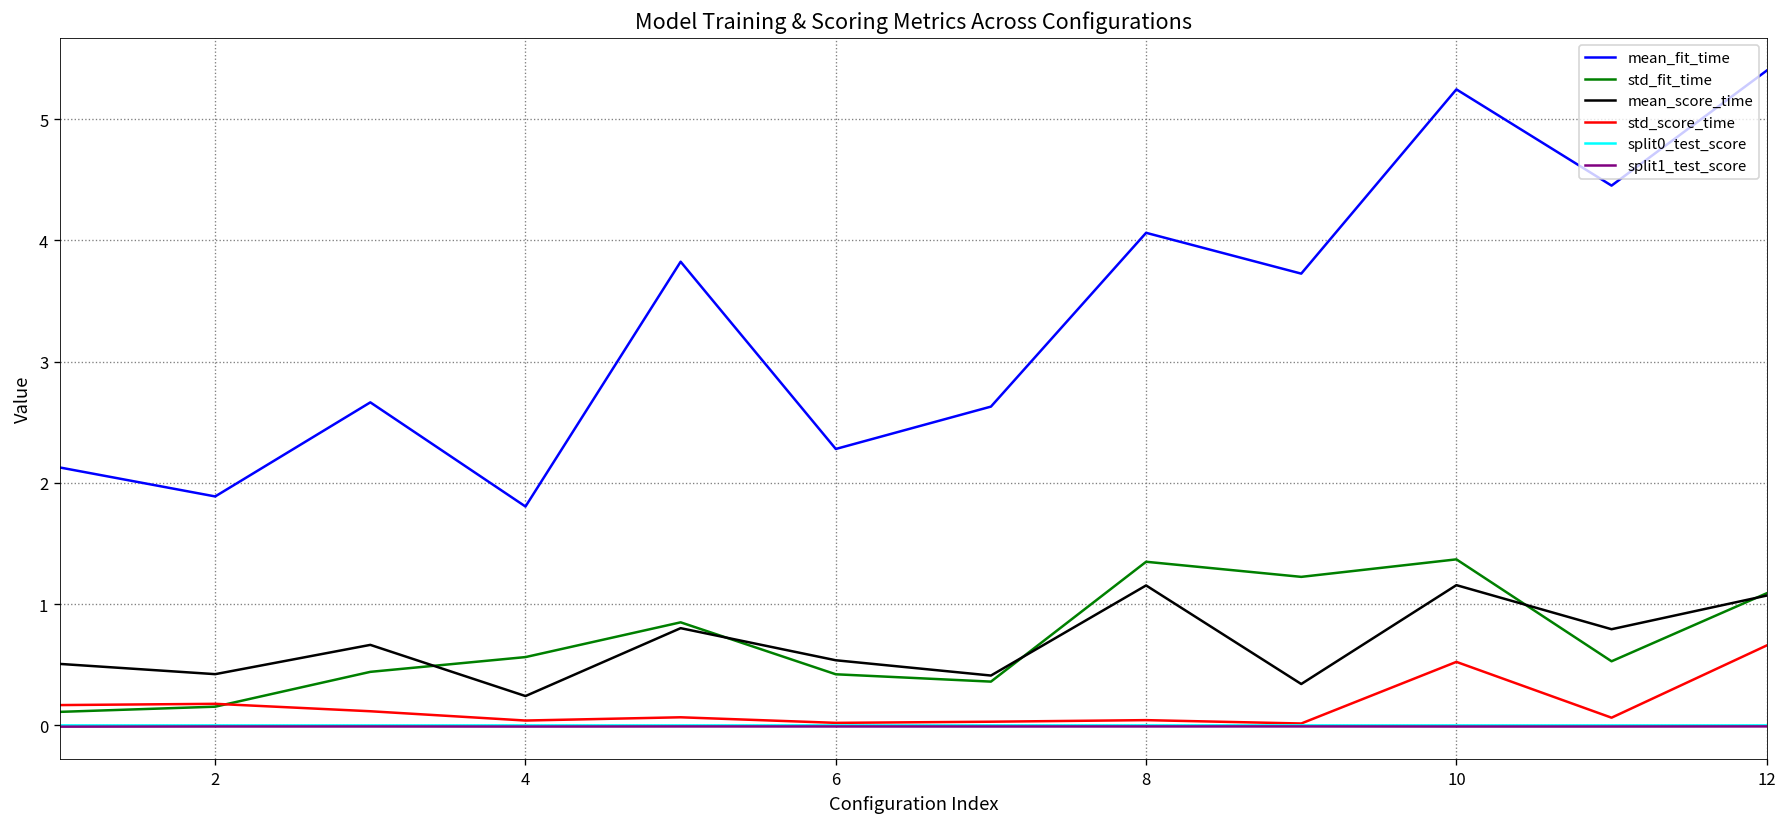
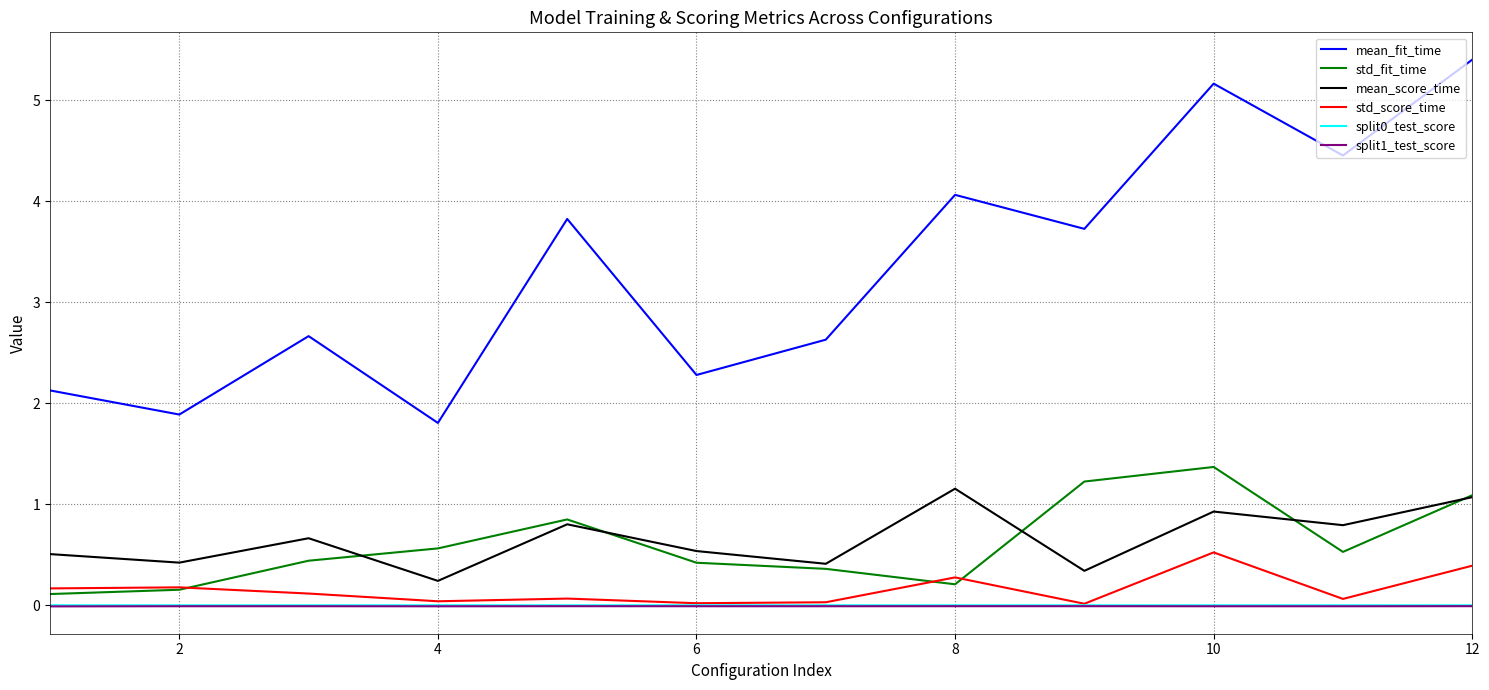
std_fit_time, 8: 1.35 -> 0.21
std_score_time, 8: 0.04 -> 0.27
mean_fit_time, 10: 5.25 -> 5.16
mean_score_time, 10: 1.16 -> 0.93
std_score_time, 12: 0.66 -> 0.39
